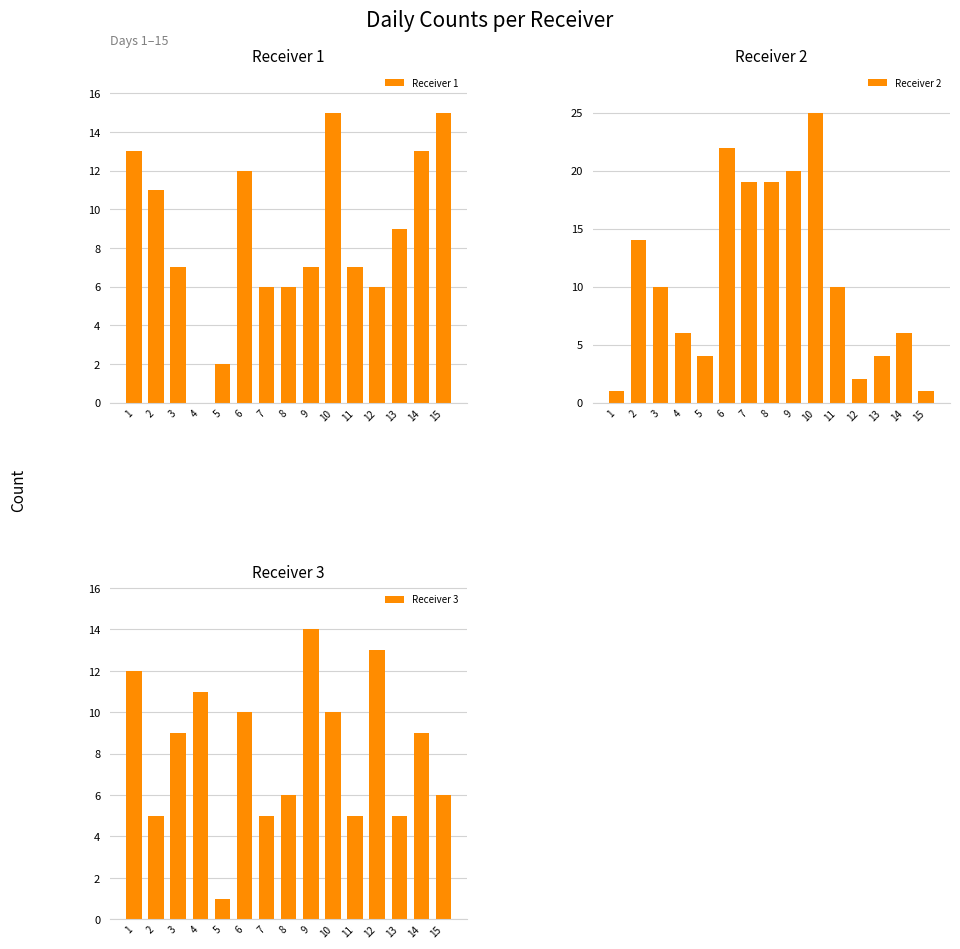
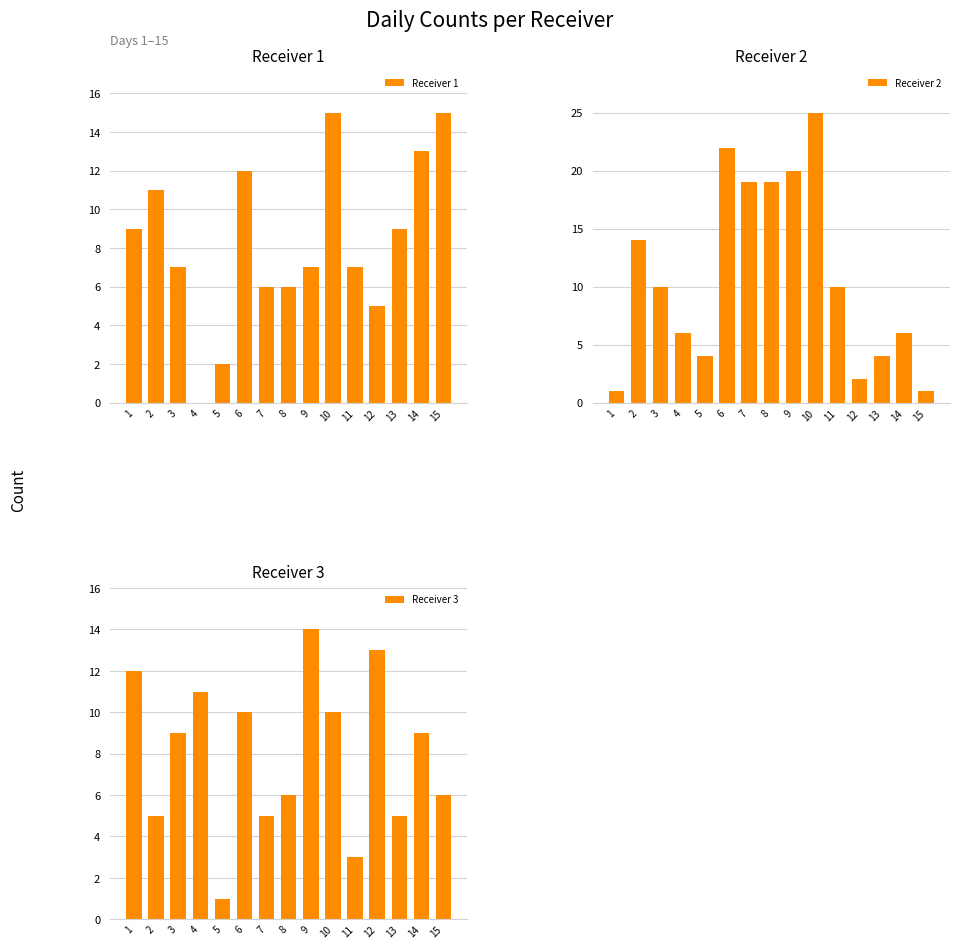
Receiver 1, 1: 13 -> 9
Receiver 1, 12: 6 -> 5
Receiver 3, 11: 5 -> 3
